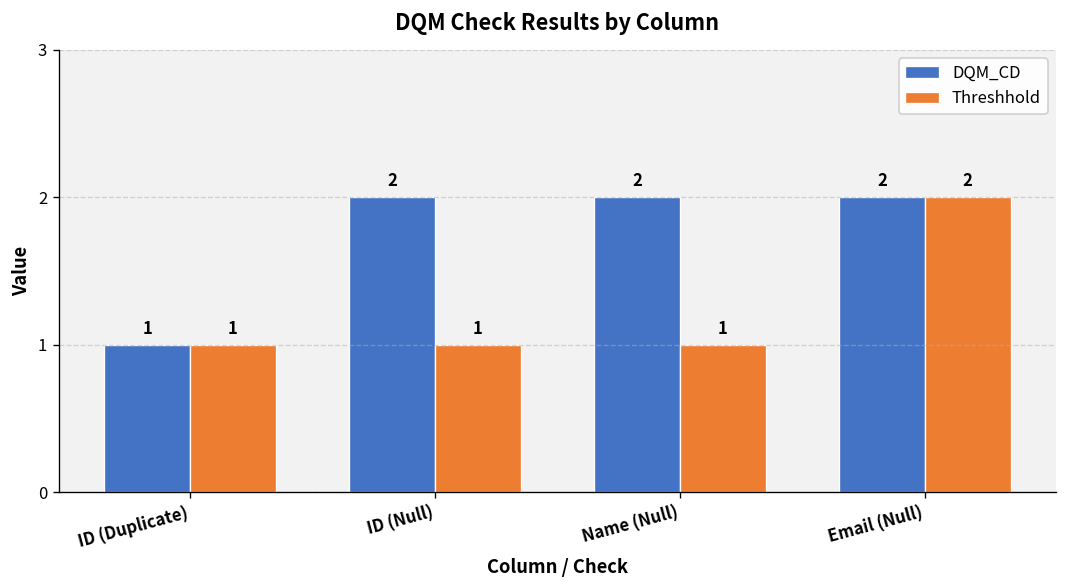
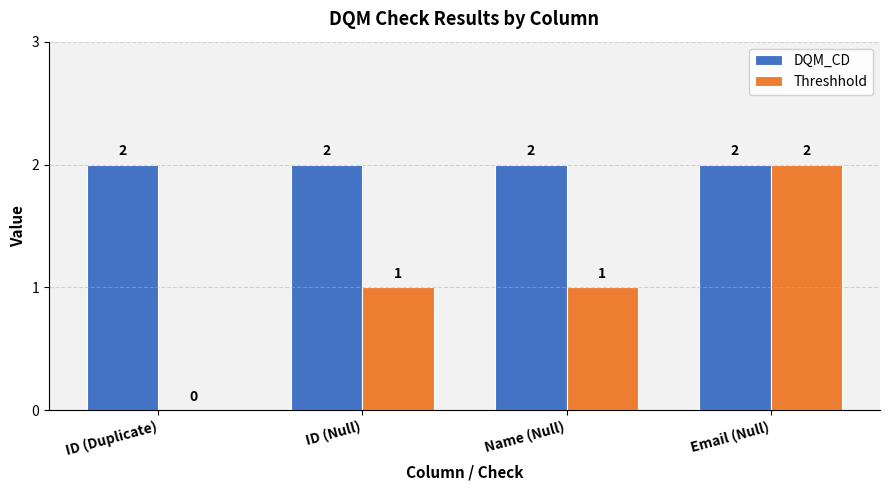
DQM_CD, ID (Duplicate): 1 -> 2
Threshhold, ID (Duplicate): 1 -> 0
